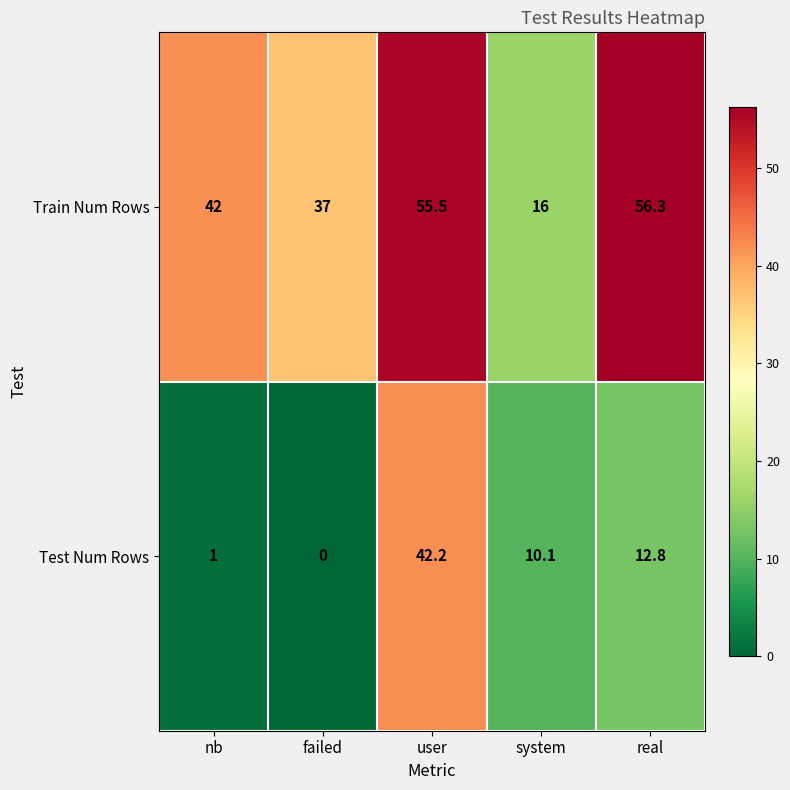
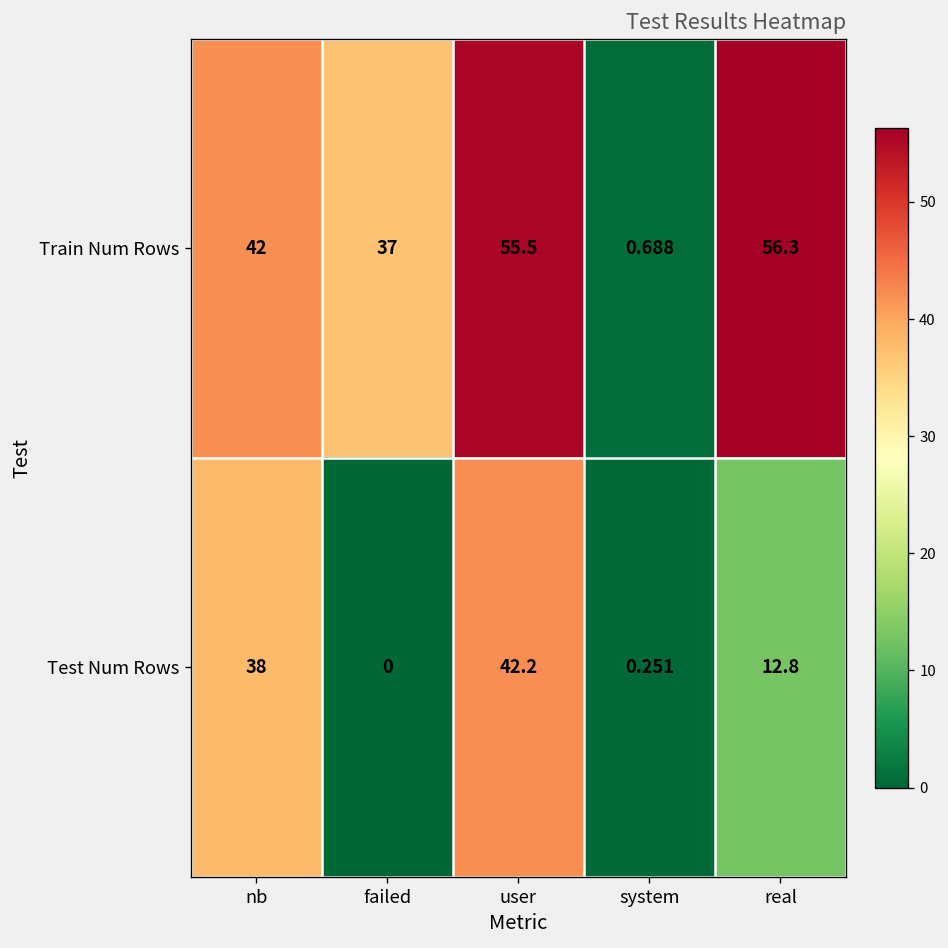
Train Num Rows, system: 16 -> 0.688
Test Num Rows, nb: 1 -> 38
Test Num Rows, system: 10.1 -> 0.251
